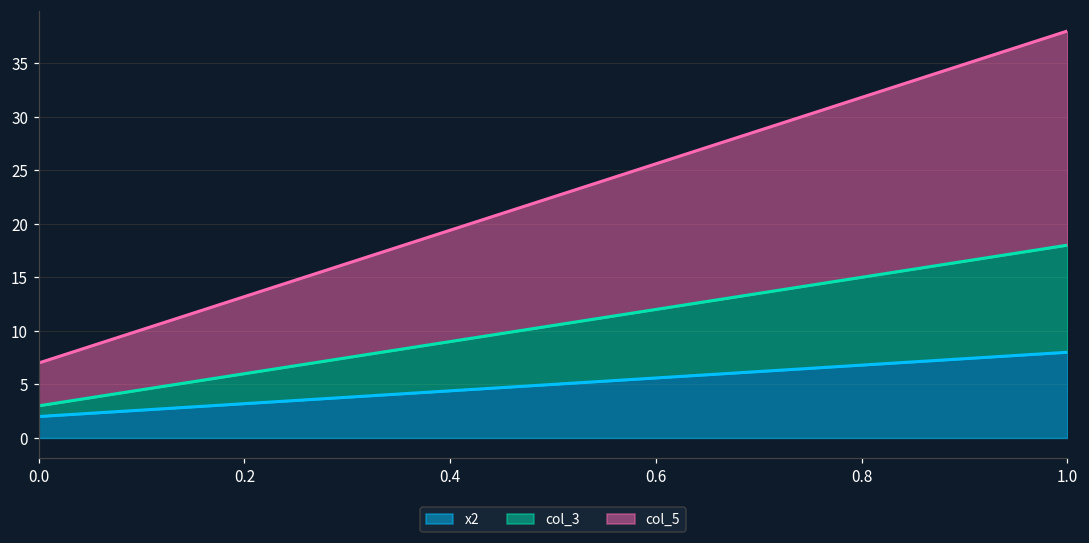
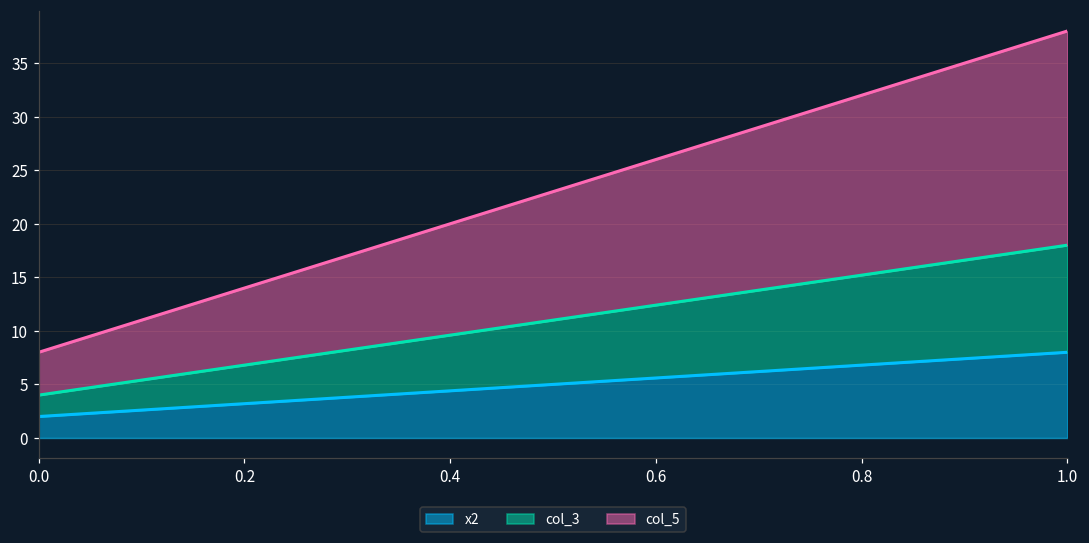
col_3, 0.0: 1 -> 2
